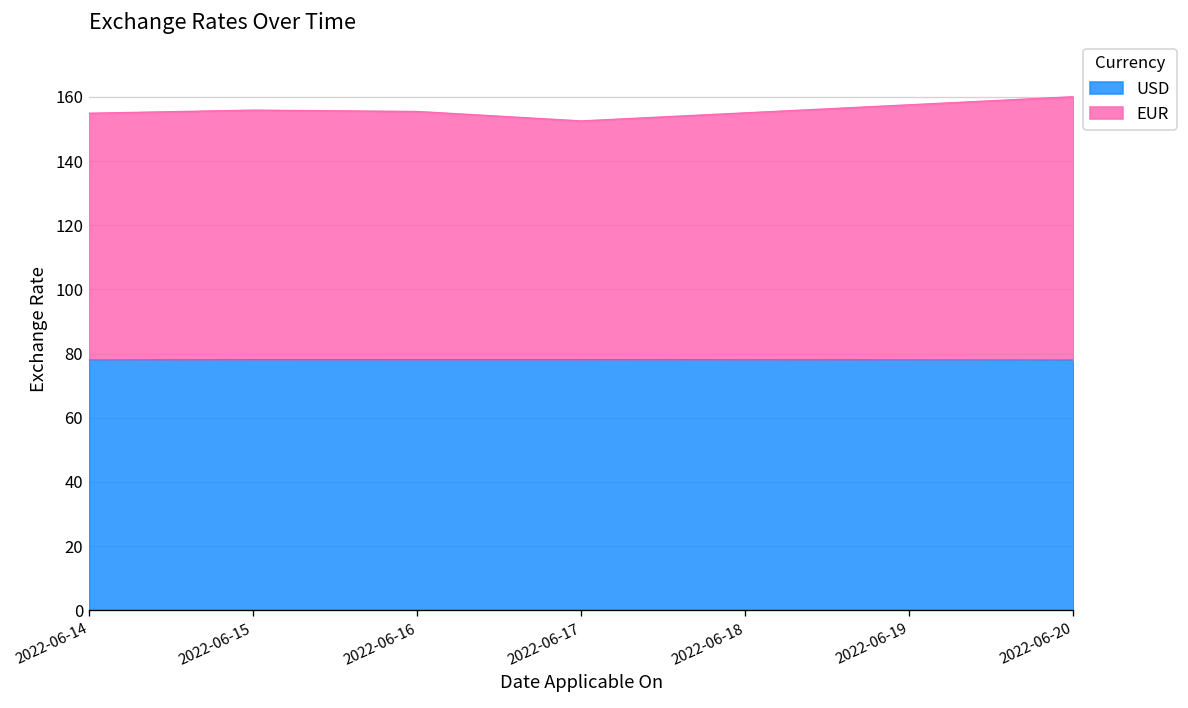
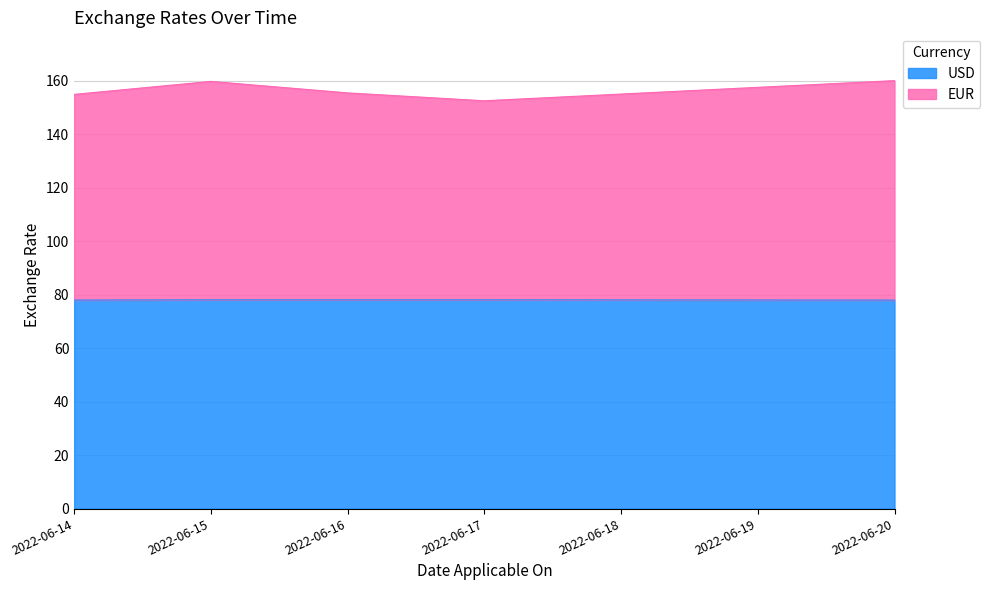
EUR, 2022-06-15: 78 -> 82
